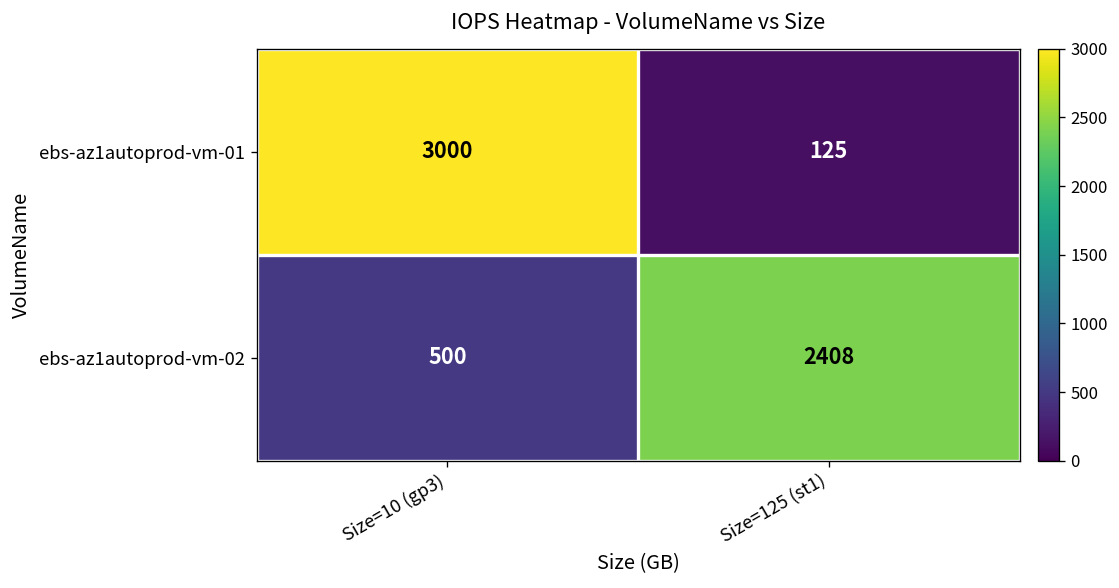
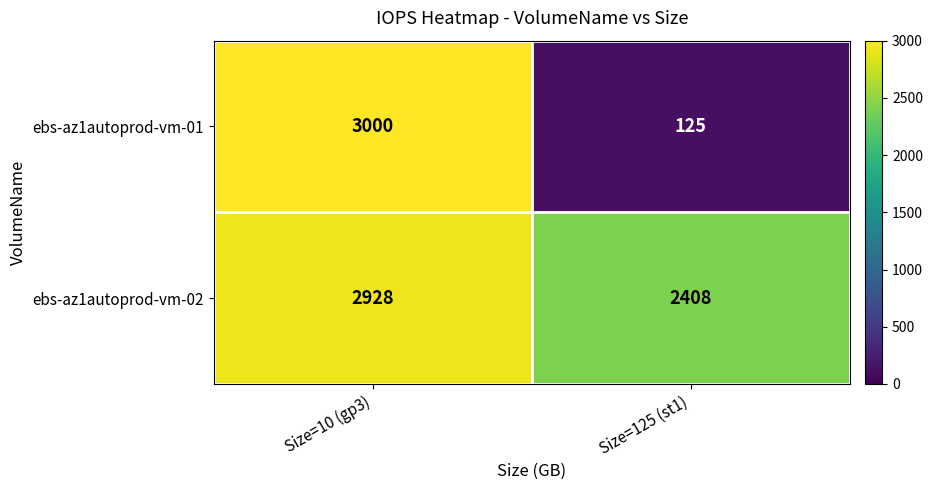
ebs-az1autoprod-vm-02, Size=10 (gp3): 500 -> 2928
